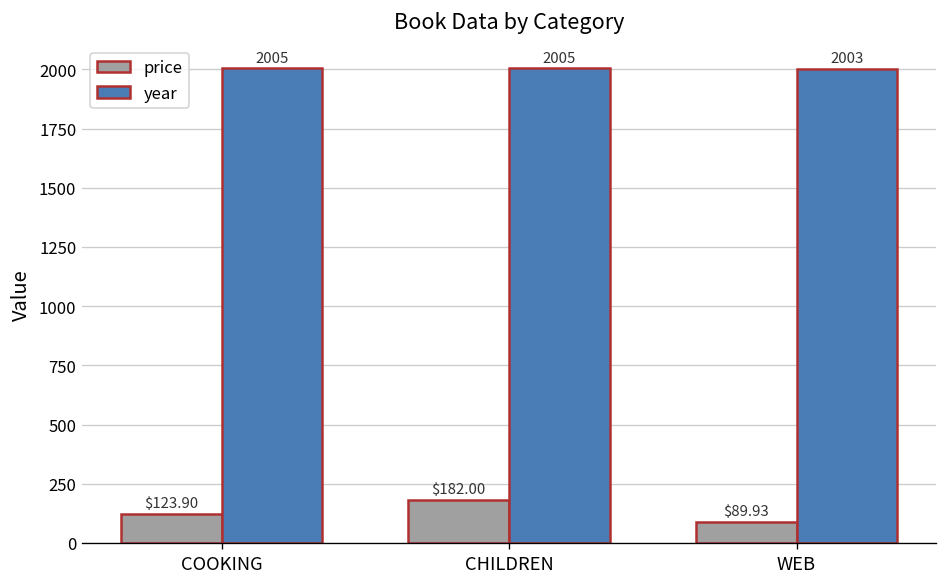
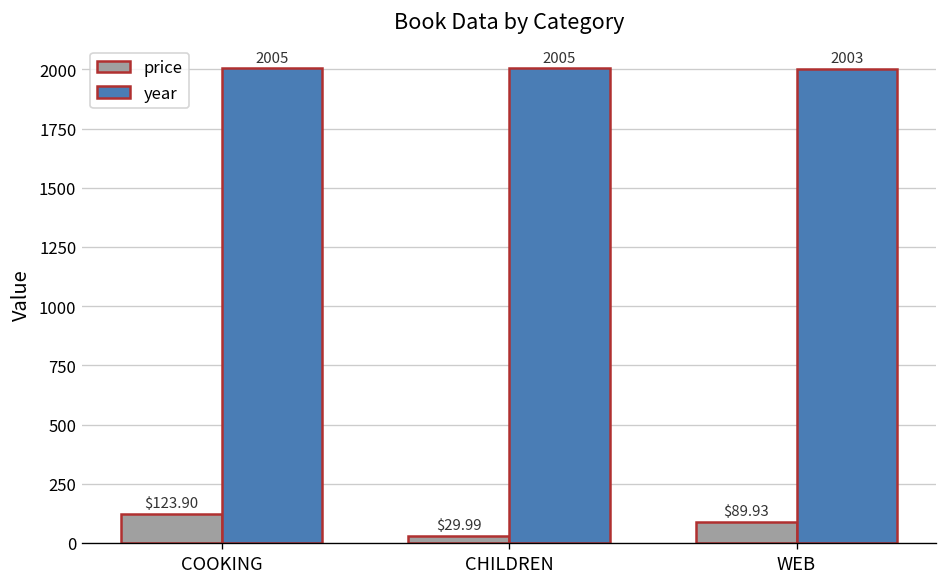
price, CHILDREN: $182.00 -> $29.99
